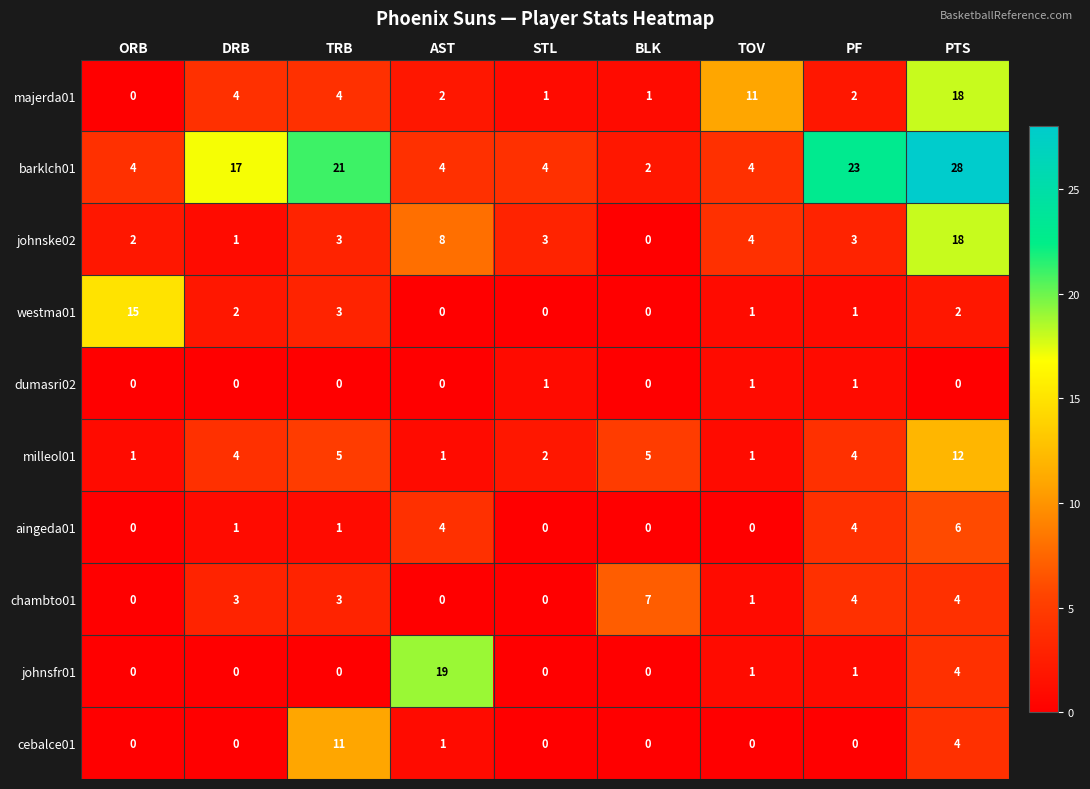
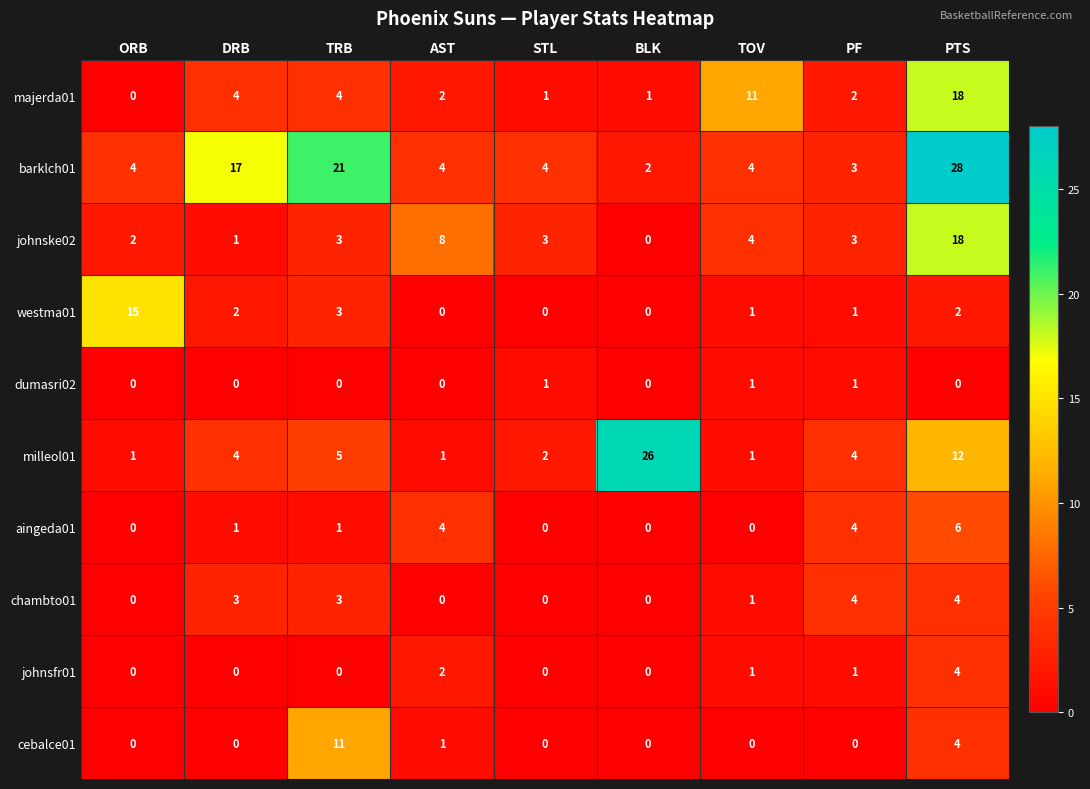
barklch01, PF: 23 -> 3
milleol01, BLK: 5 -> 26
chambto01, BLK: 7 -> 0
johnsfr01, AST: 19 -> 2
